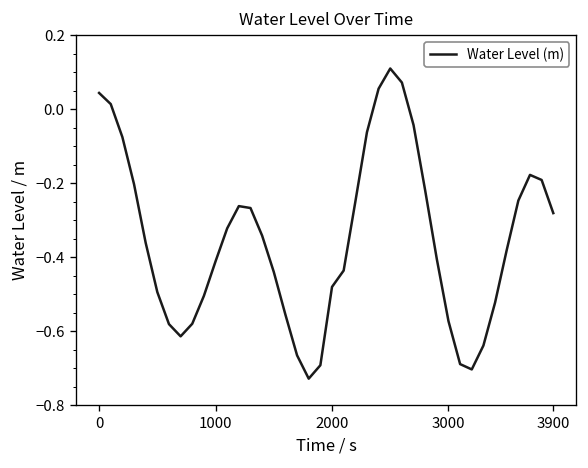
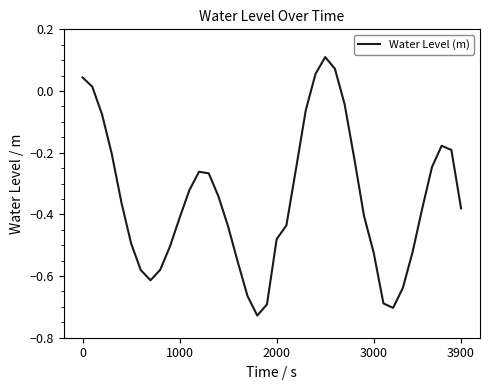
3000: -0.57 -> -0.52
3900: -0.28 -> -0.38
